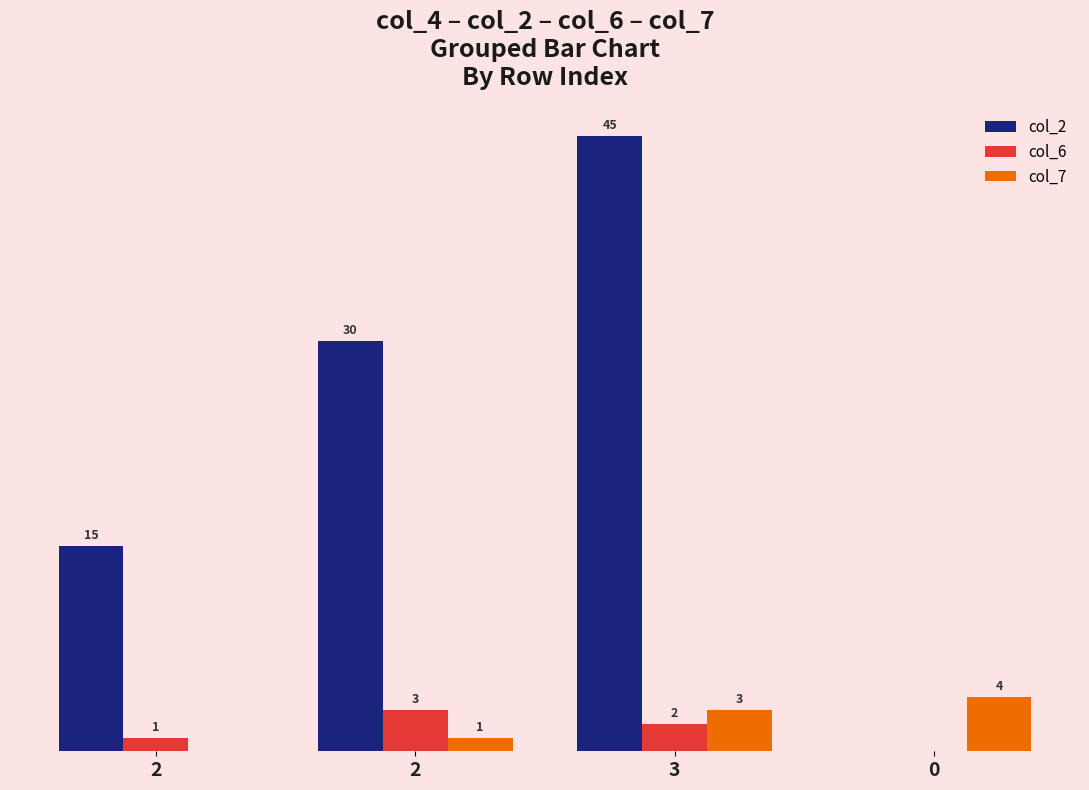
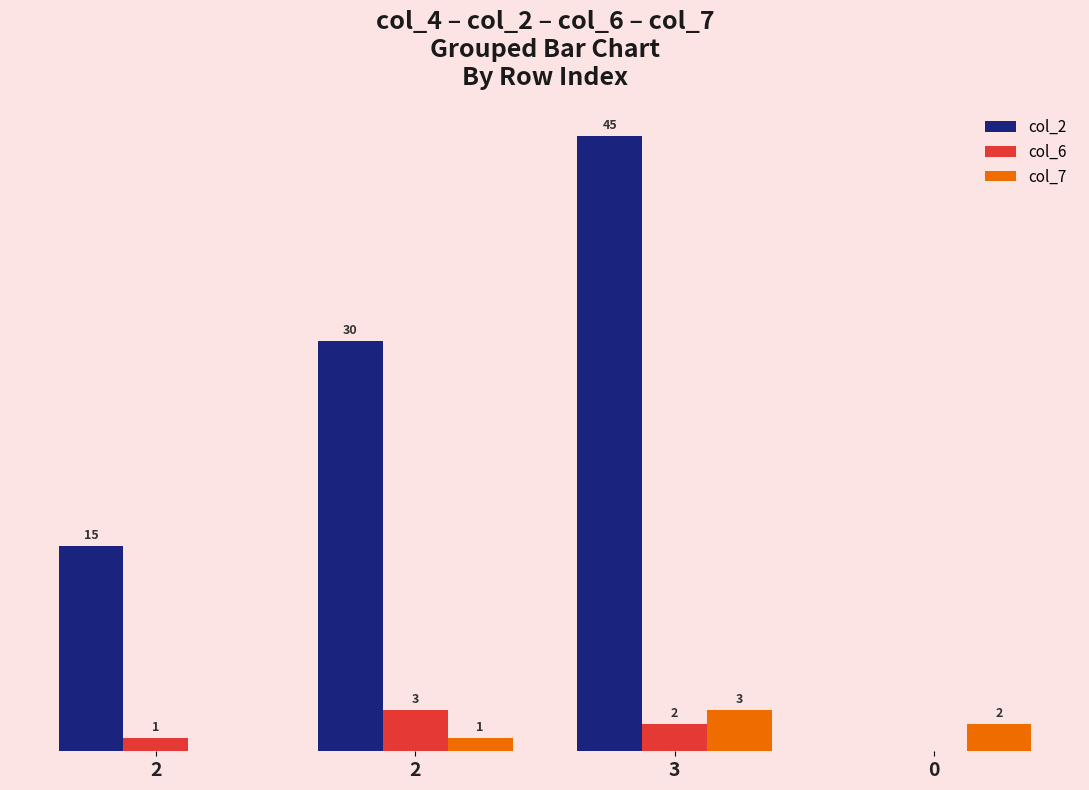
col_7, 0: 4 -> 2
